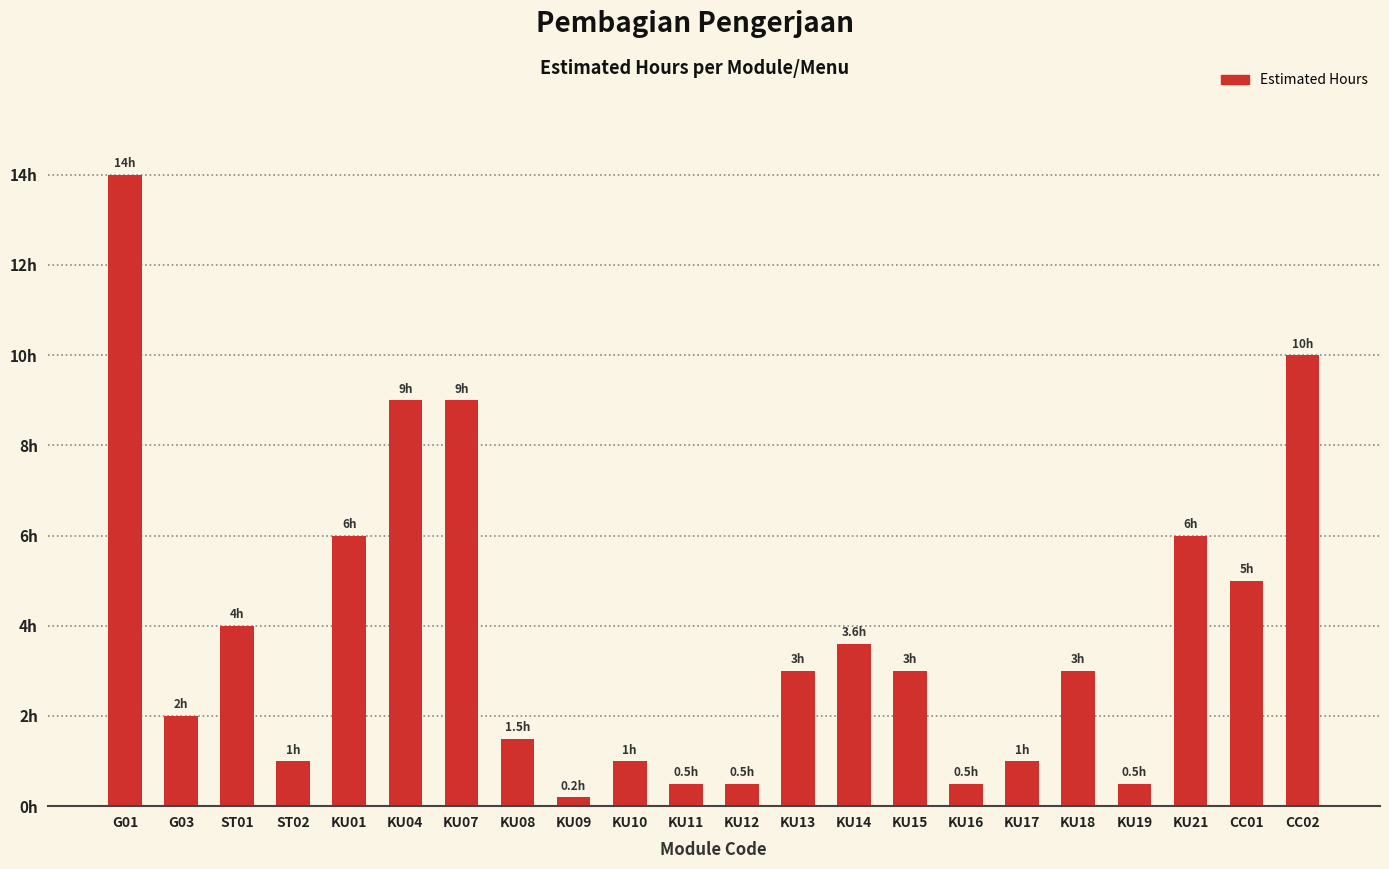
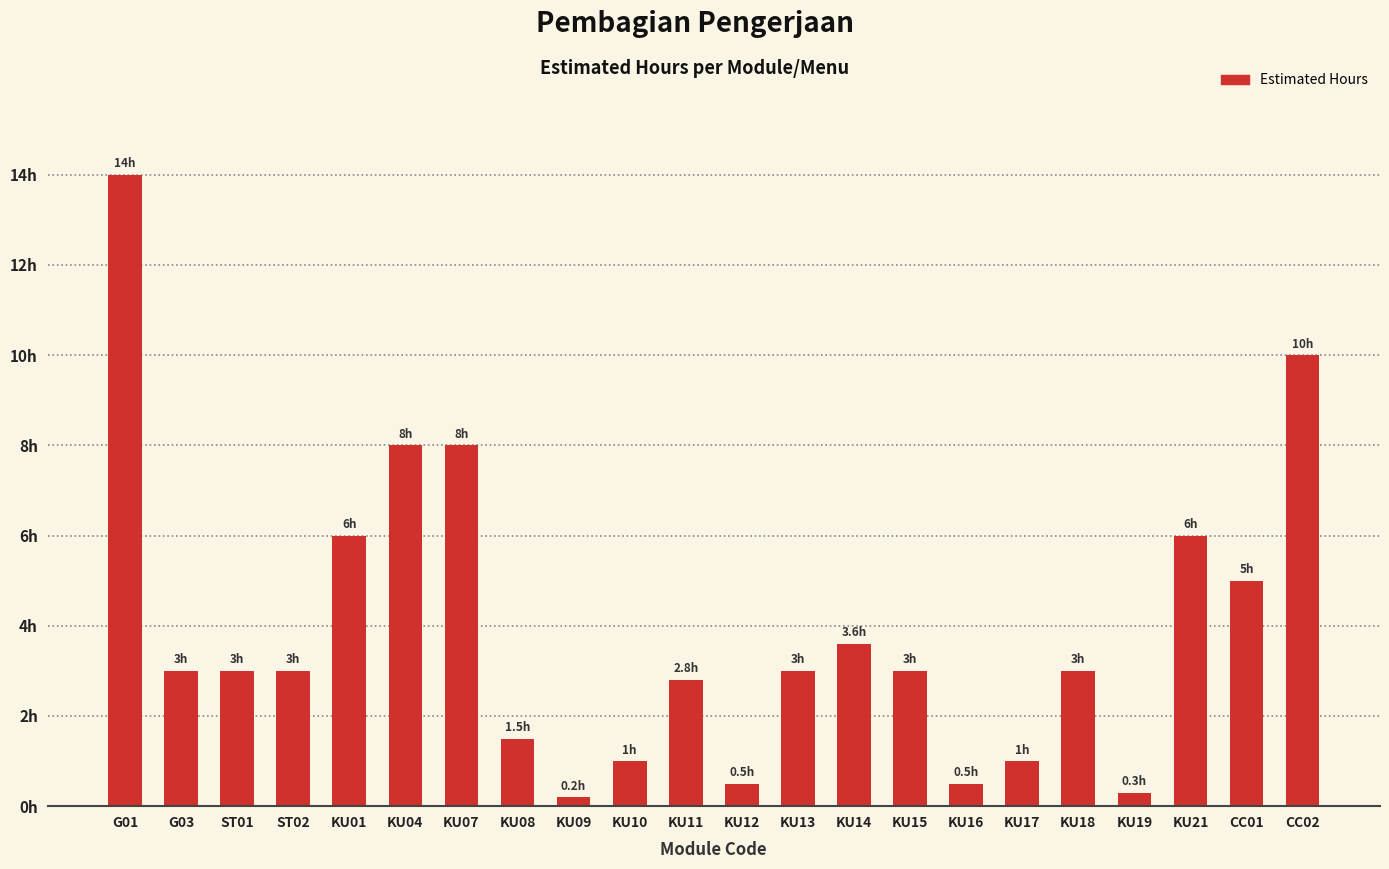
G03: 2h -> 3h
ST01: 4h -> 3h
ST02: 1h -> 3h
KU04: 9h -> 8h
KU07: 9h -> 8h
KU11: 0.5h -> 2.8h
KU19: 0.5h -> 0.3h
